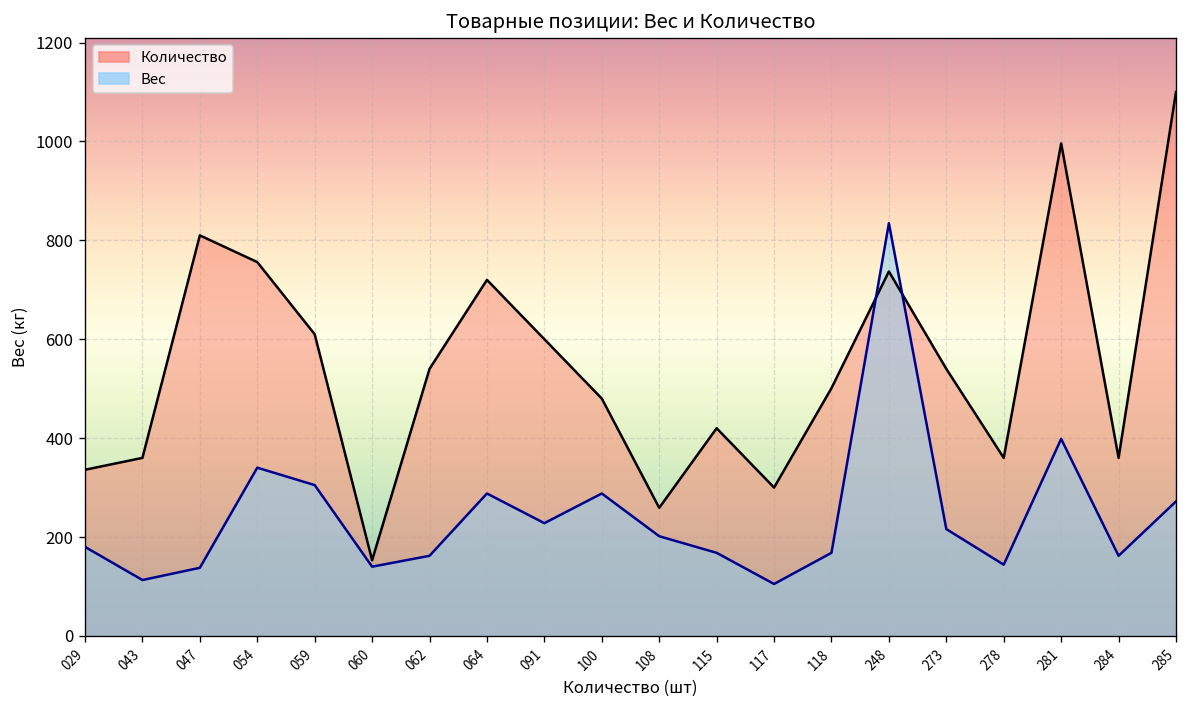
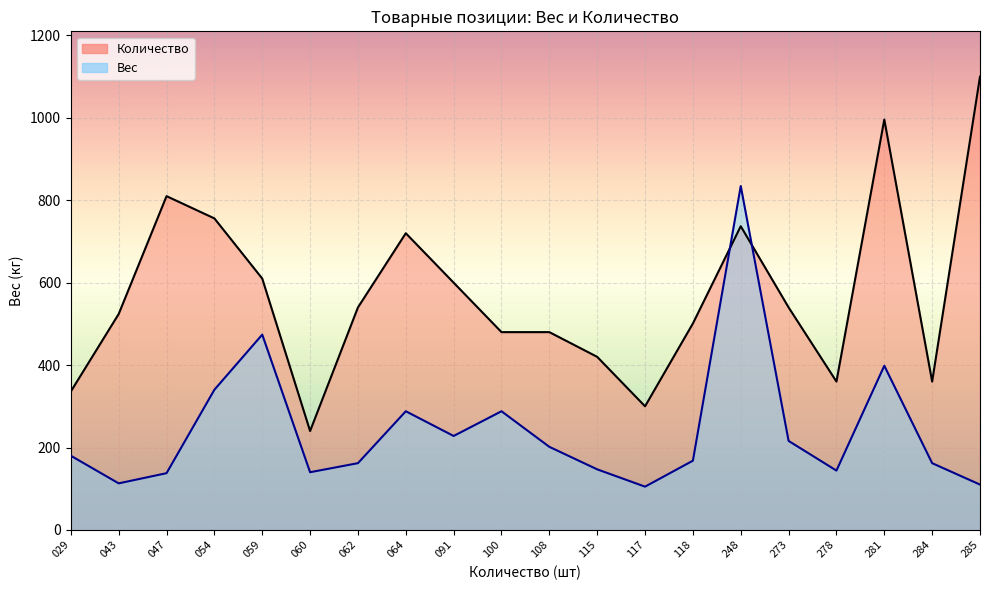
Количество, 043: 360 -> 520
Вес, 059: 310 -> 470
Количество, 060: 150 -> 240
Количество, 108: 260 -> 480
Вес, 115: 170 -> 150
Вес, 285: 270 -> 110
